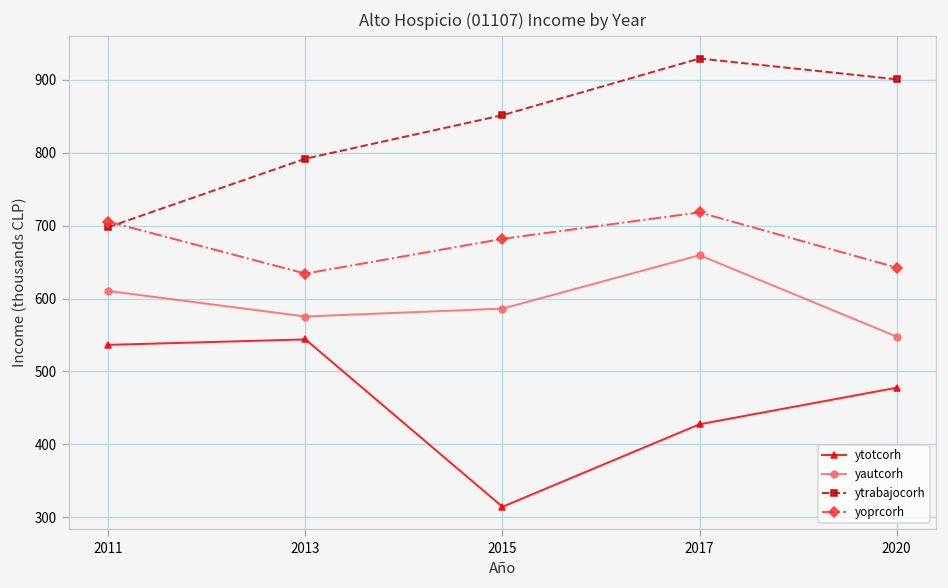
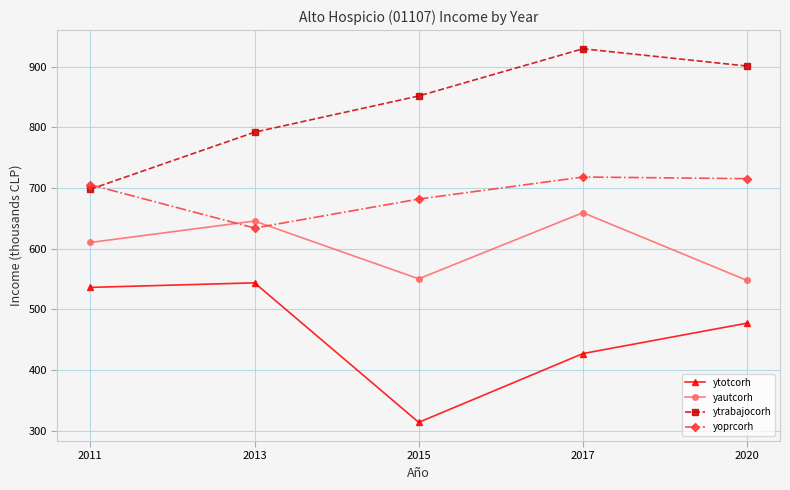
yautcorh, 2013: 580 -> 650
yautcorh, 2015: 590 -> 550
yoprcorh, 2020: 640 -> 720
